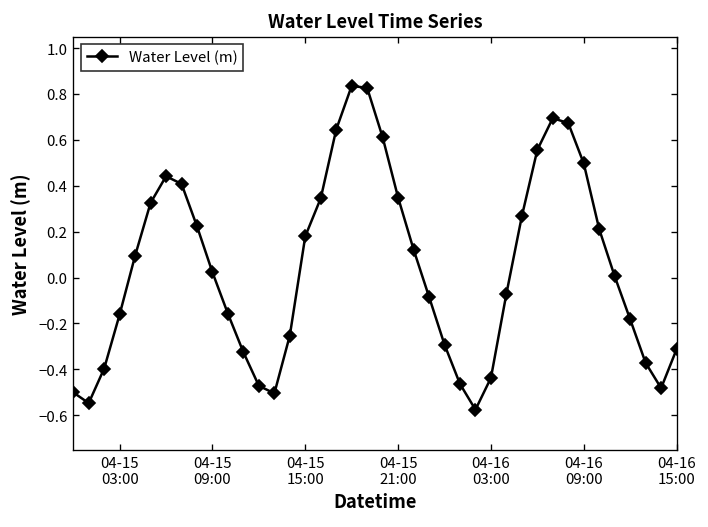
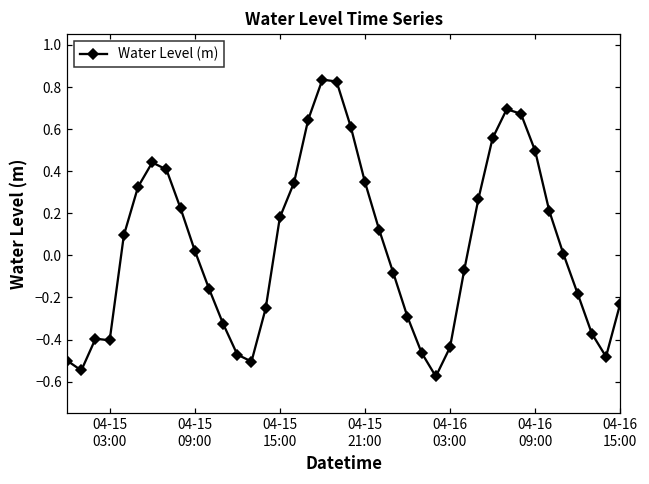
04-15 03:00: -0.16 -> -0.40
04-16 15:00: -0.31 -> -0.23
